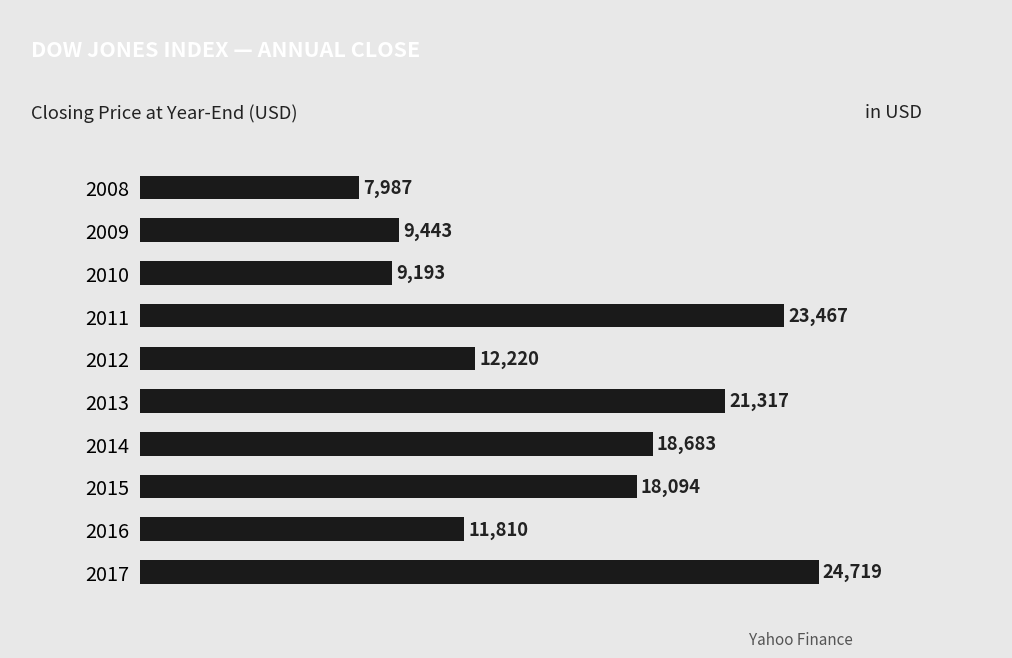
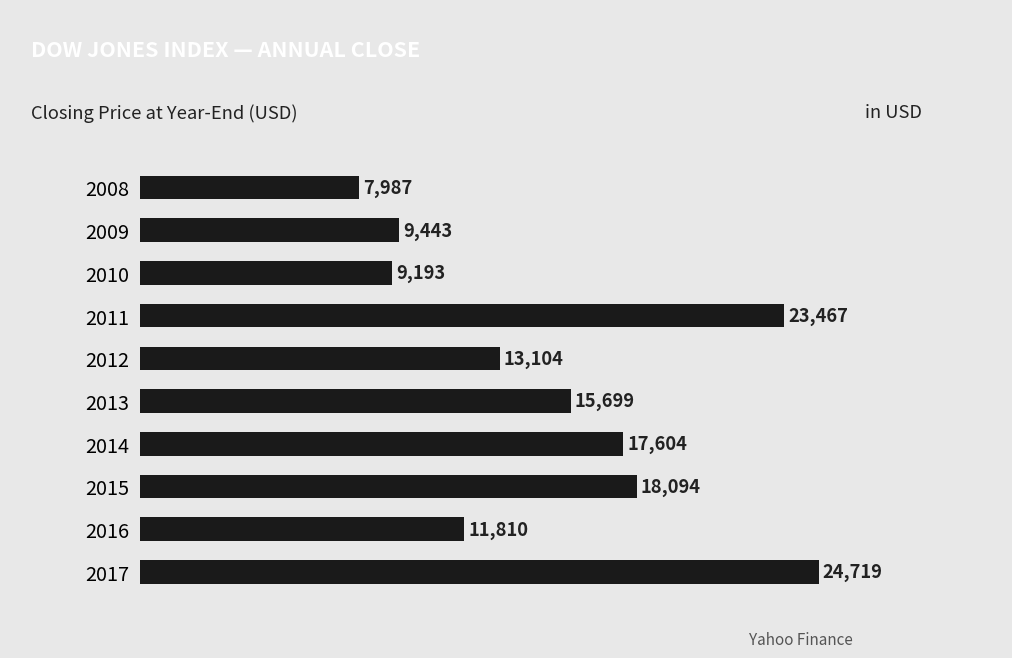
2012: 12,220 -> 13,104
2013: 21,317 -> 15,699
2014: 18,683 -> 17,604
